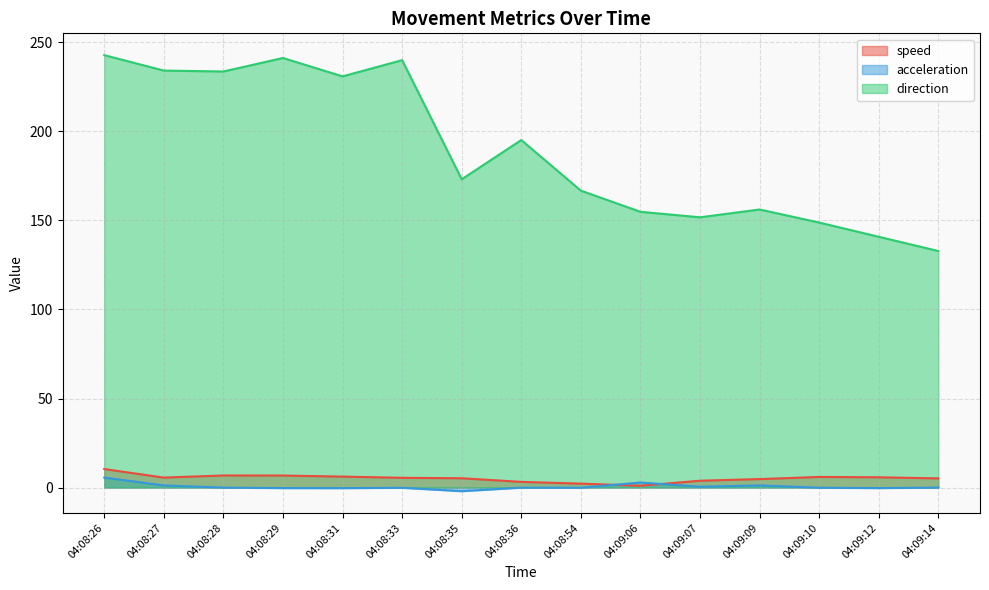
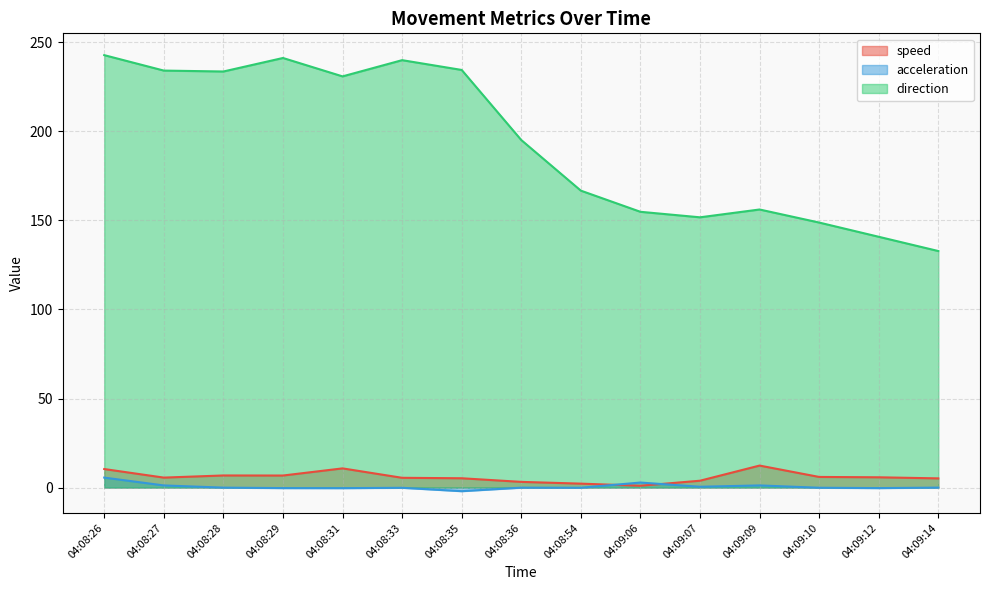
speed, 04:08:31: 6 -> 11
direction, 04:08:35: 173 -> 235
speed, 04:09:09: 5 -> 12
